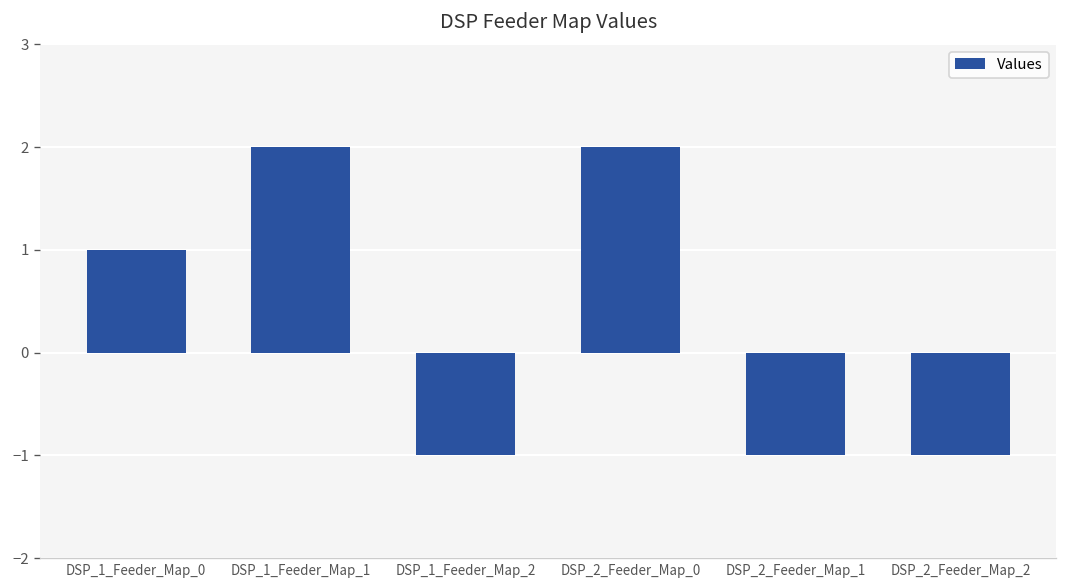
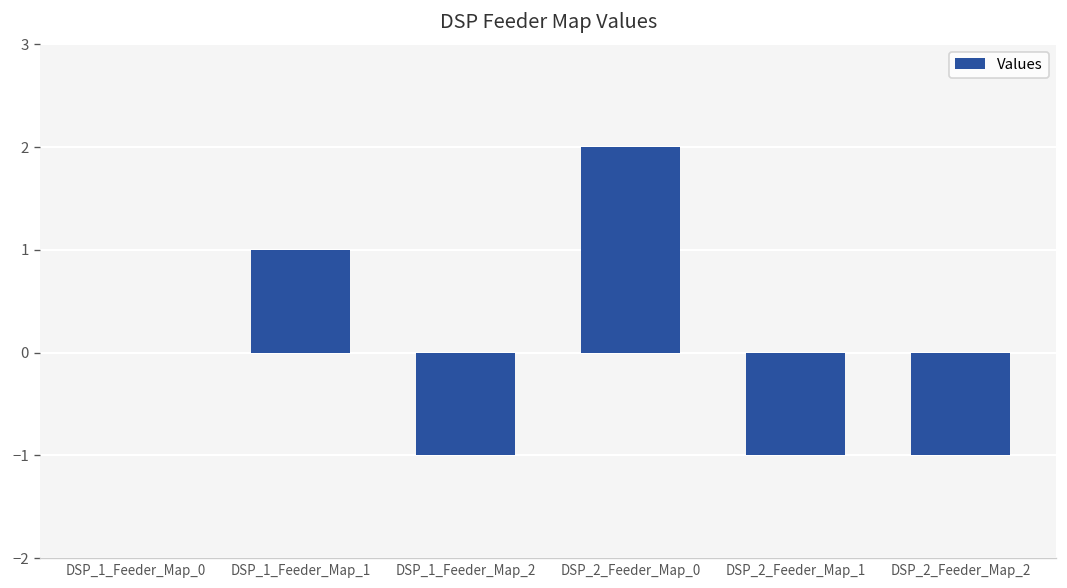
DSP_1_Feeder_Map_0: 1 -> 0
DSP_1_Feeder_Map_1: 2 -> 1
